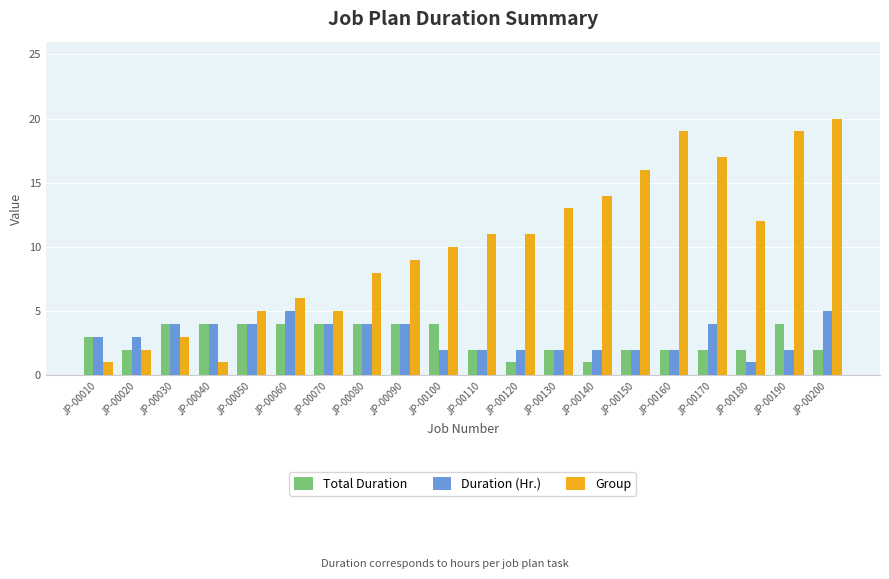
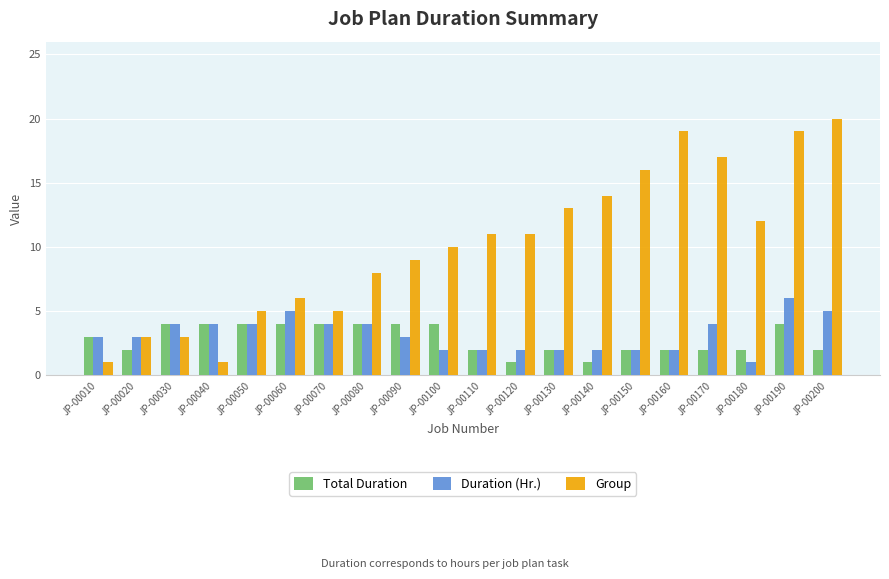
Group, JP-00020: 2 -> 3
Duration (Hr.), JP-00090: 4 -> 3
Duration (Hr.), JP-00190: 2 -> 6
